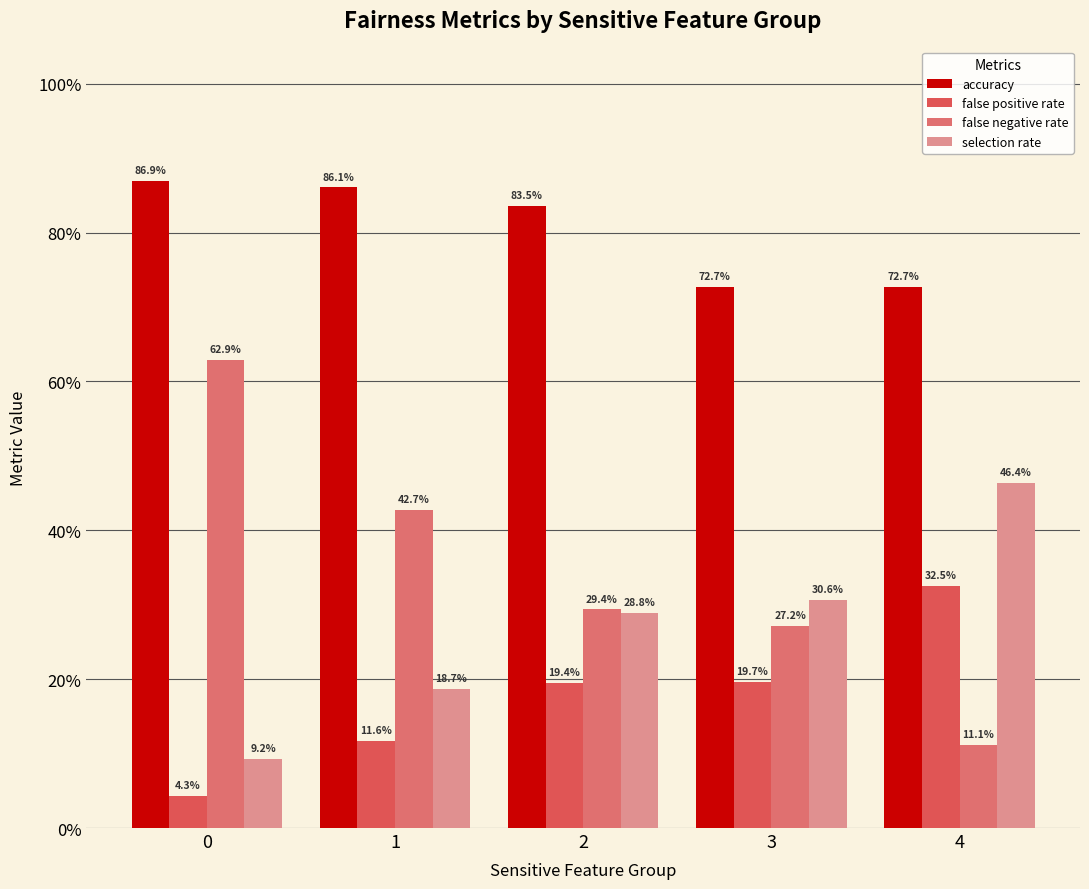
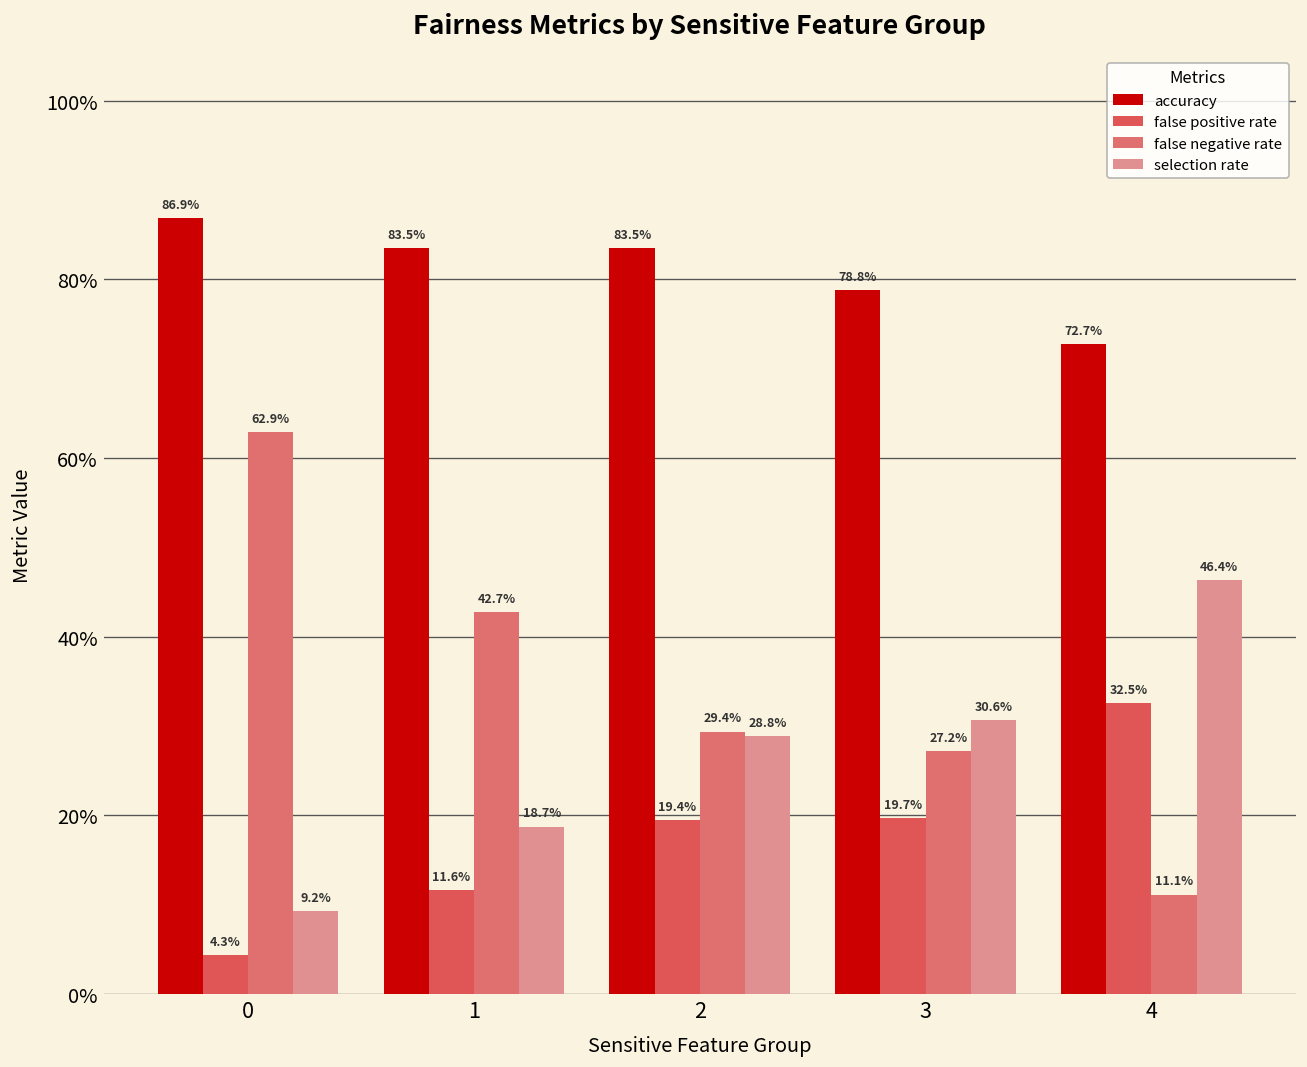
accuracy, 1: 86.1% -> 83.5%
accuracy, 3: 72.7% -> 78.8%
